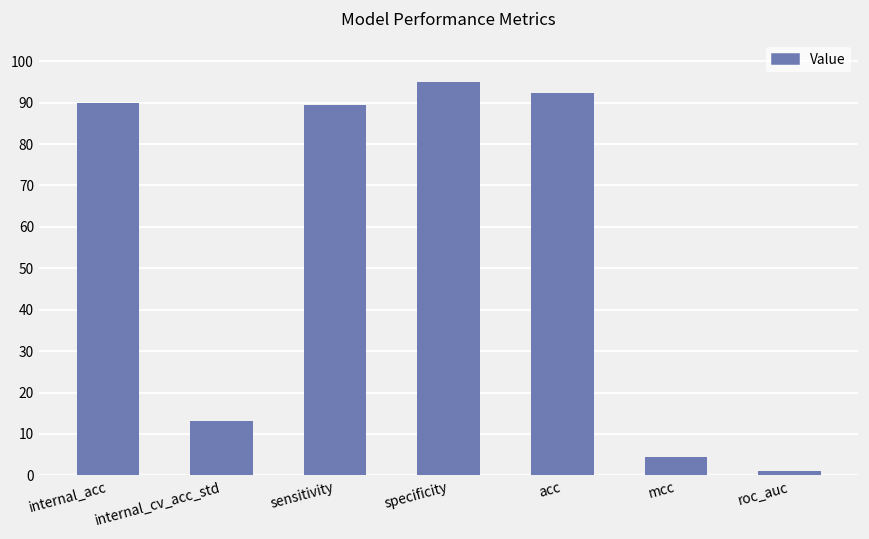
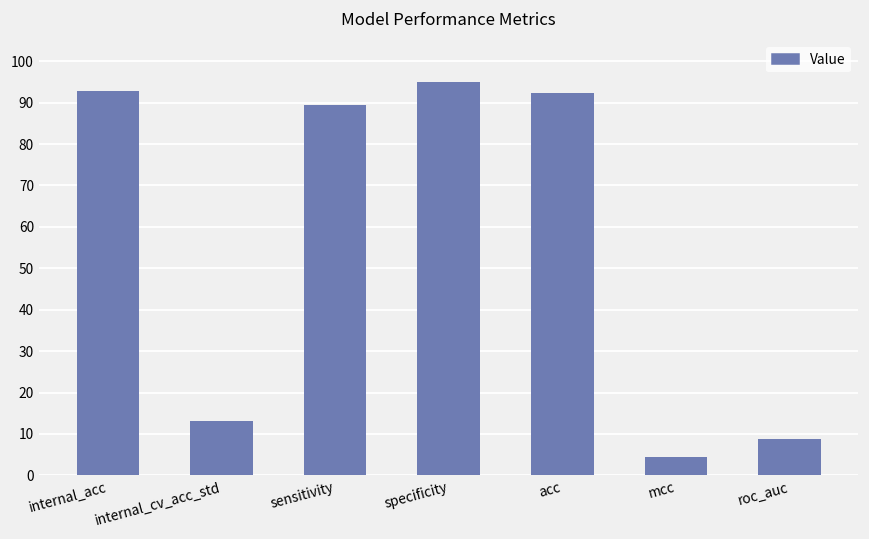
internal_acc: 90 -> 93
roc_auc: 1 -> 9
